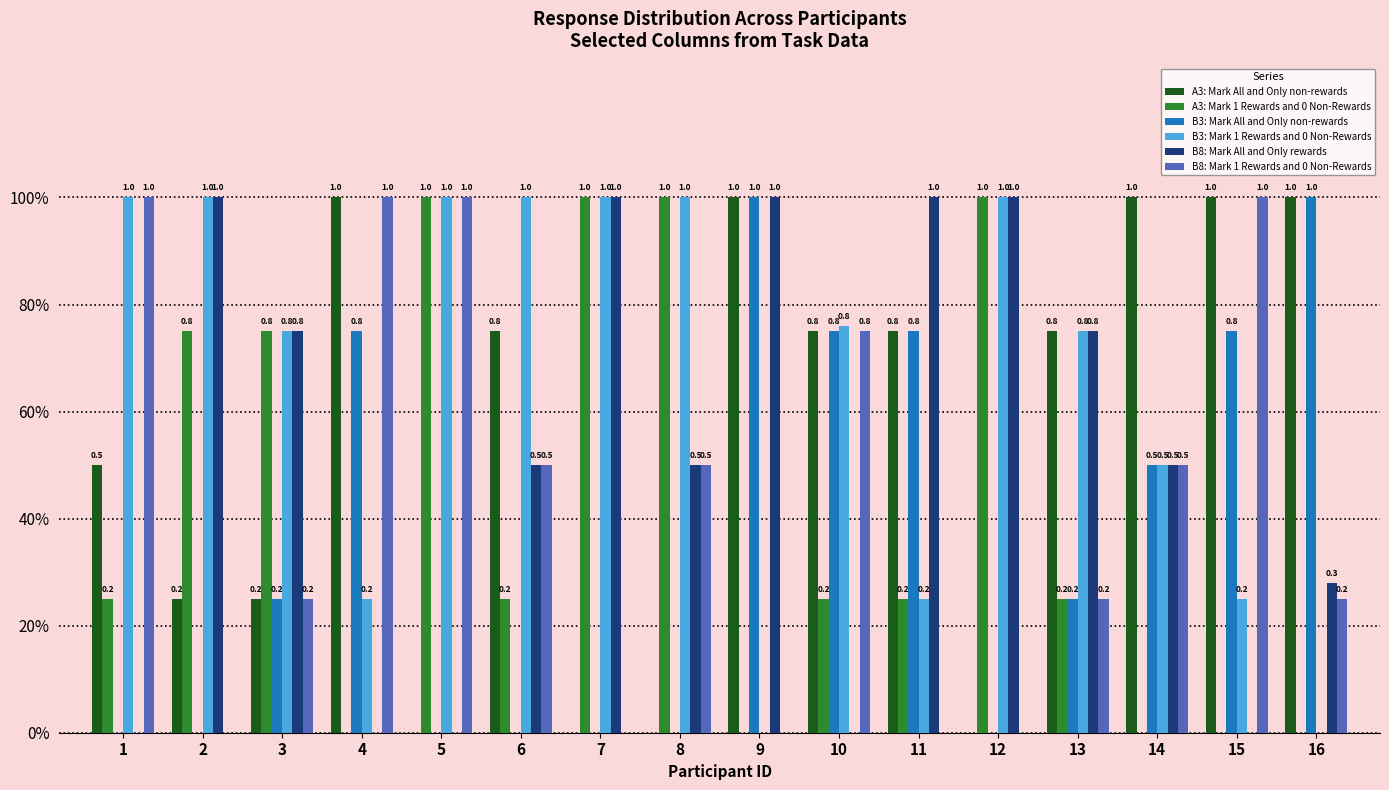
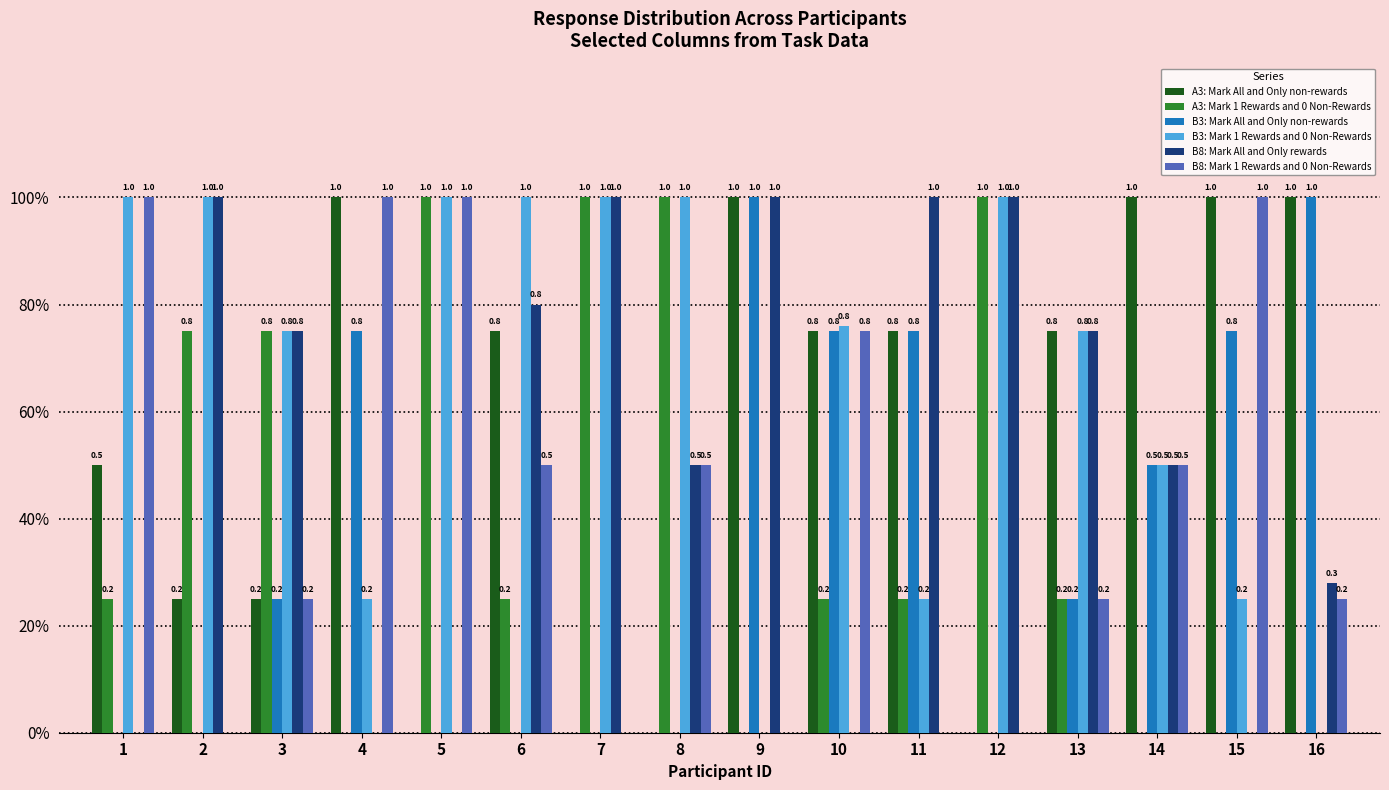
B8: Mark All and Only rewards, 6: 0.5 -> 0.8
